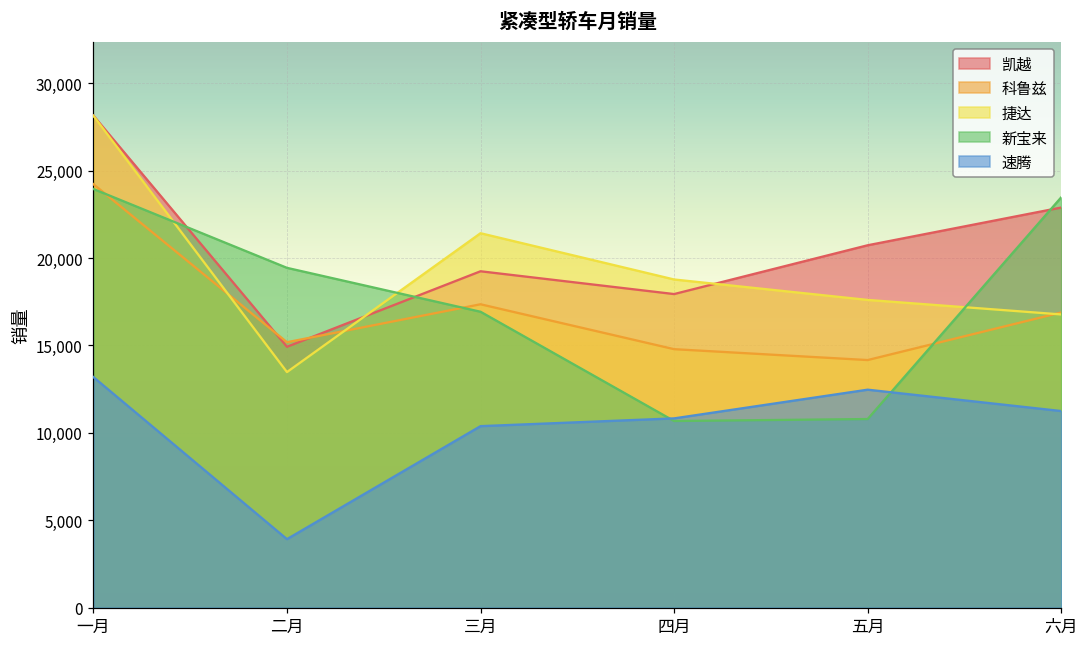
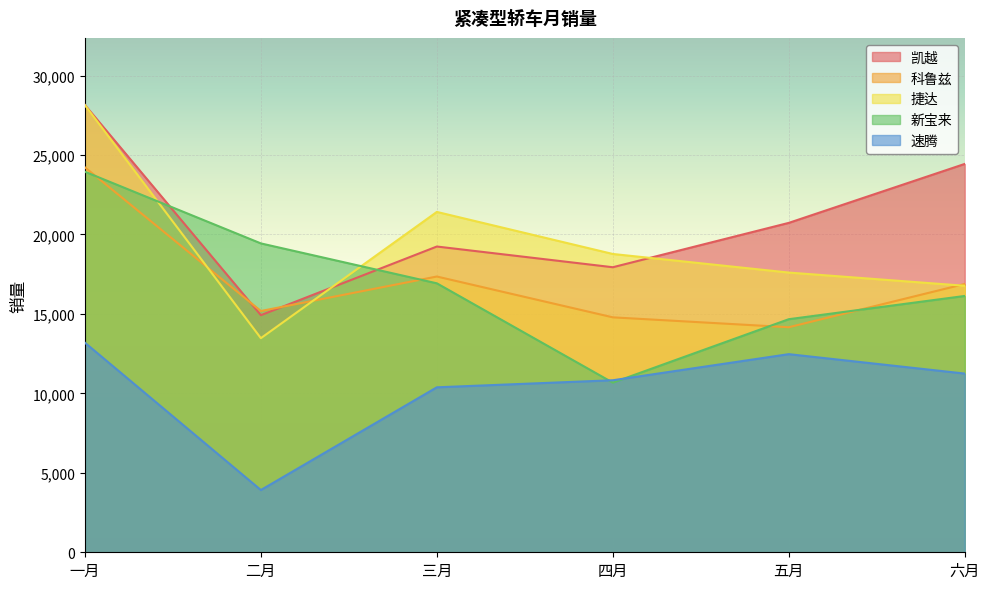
新宝来, 五月: 10,800 -> 14,700
凯越, 六月: 22,900 -> 24,400
新宝来, 六月: 23,500 -> 16,100
